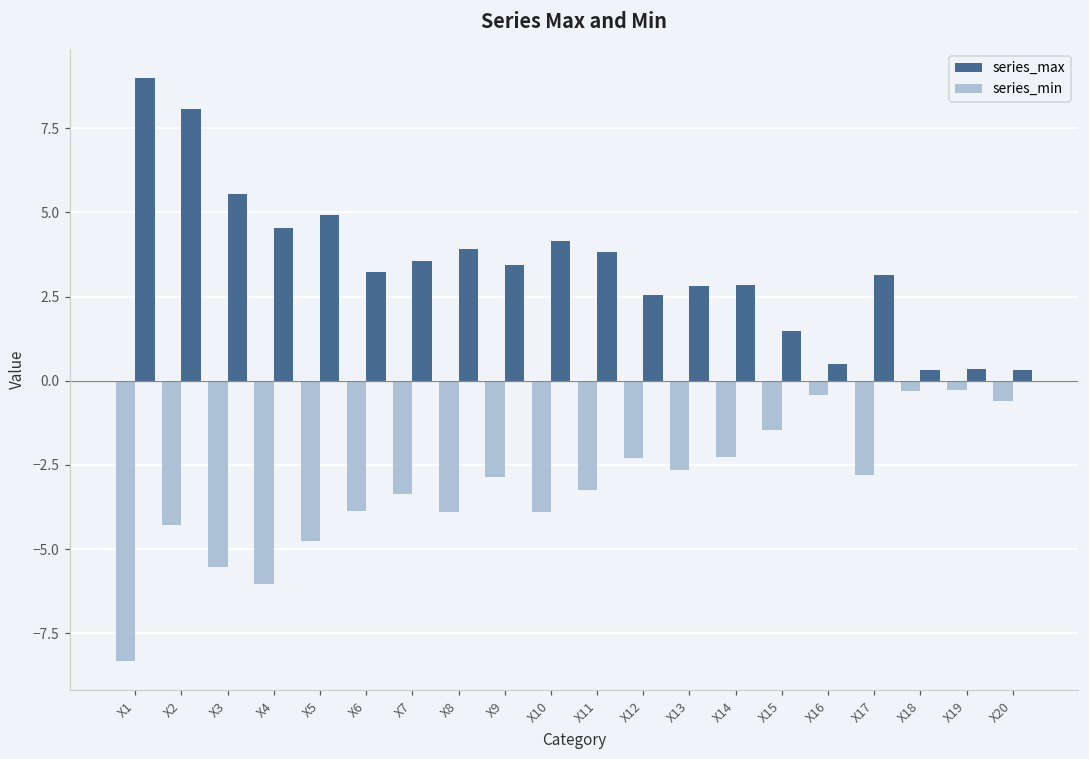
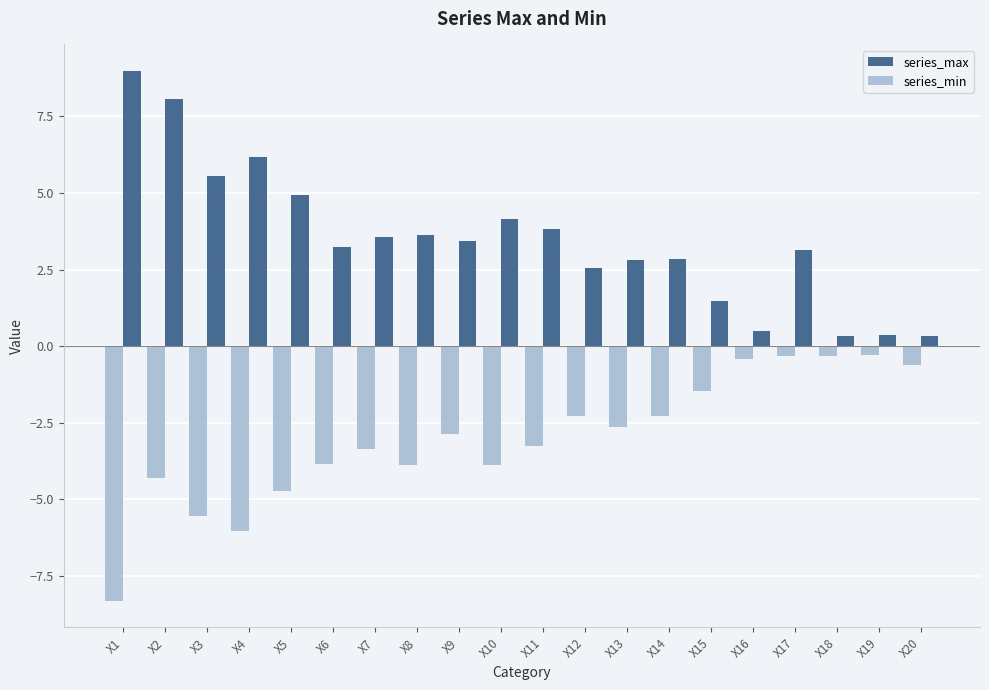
series_max, X4: 4.5 -> 6.2
series_max, X8: 3.9 -> 3.6
series_min, X17: -2.8 -> -0.3
